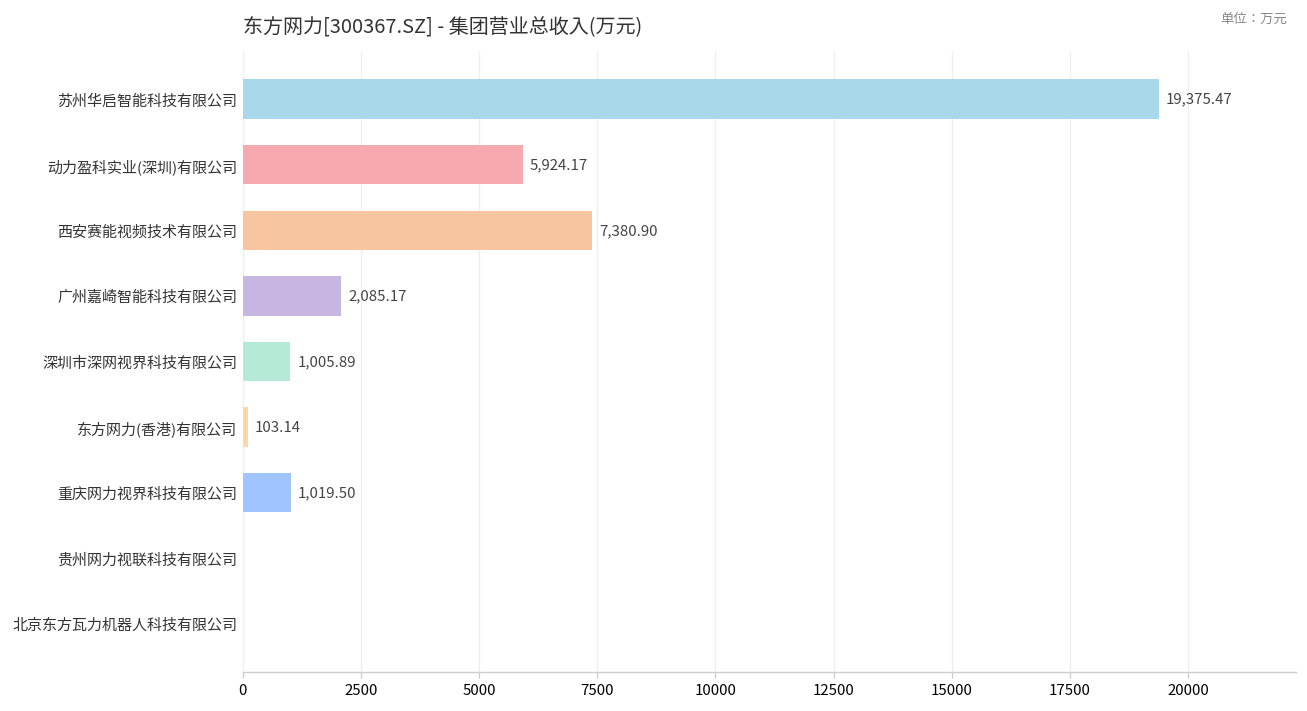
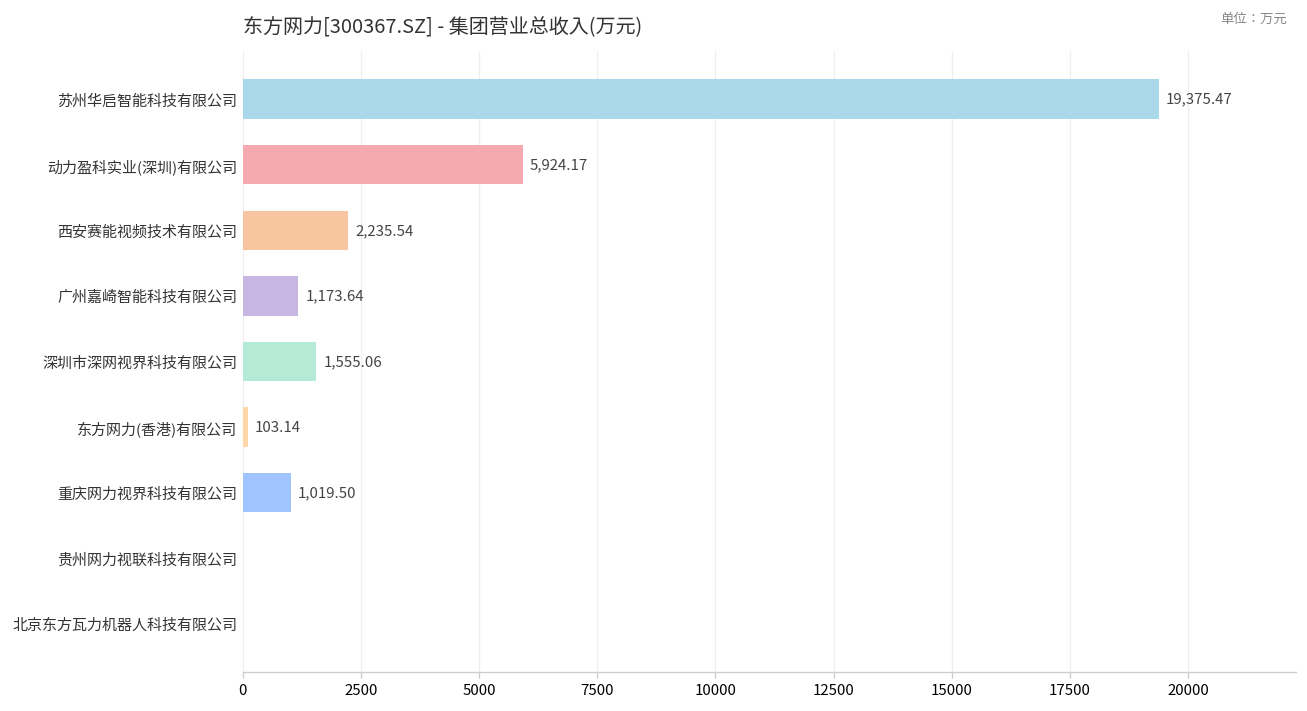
西安赛能视频技术有限公司: 7,380.90 -> 2,235.54
广州嘉崎智能科技有限公司: 2,085.17 -> 1,173.64
深圳市深网视界科技有限公司: 1,005.89 -> 1,555.06
